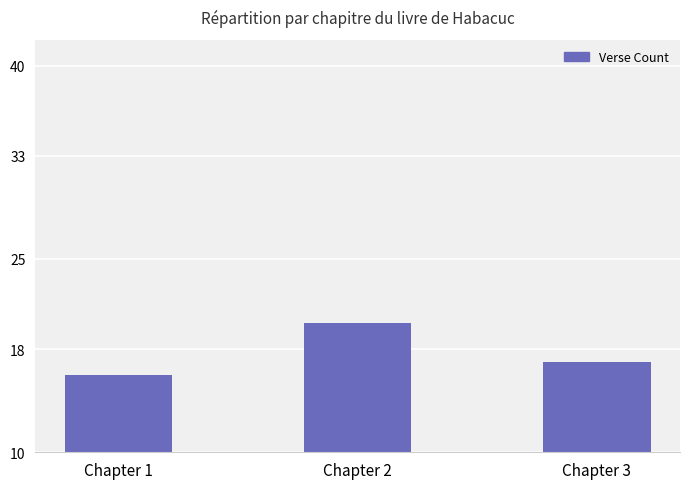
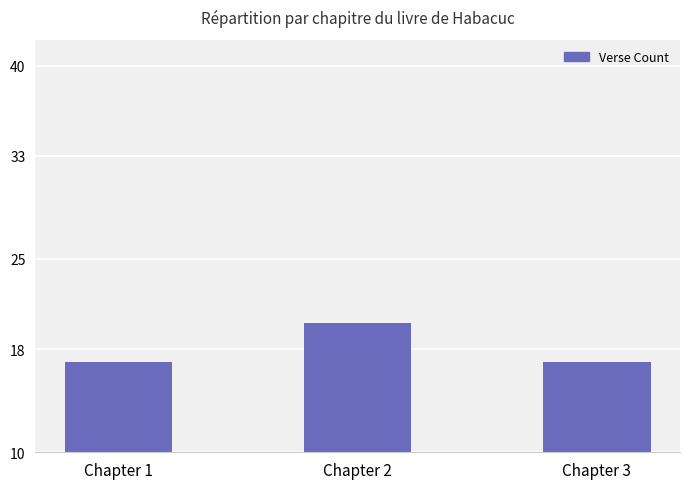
Chapter 1: 16 -> 17
